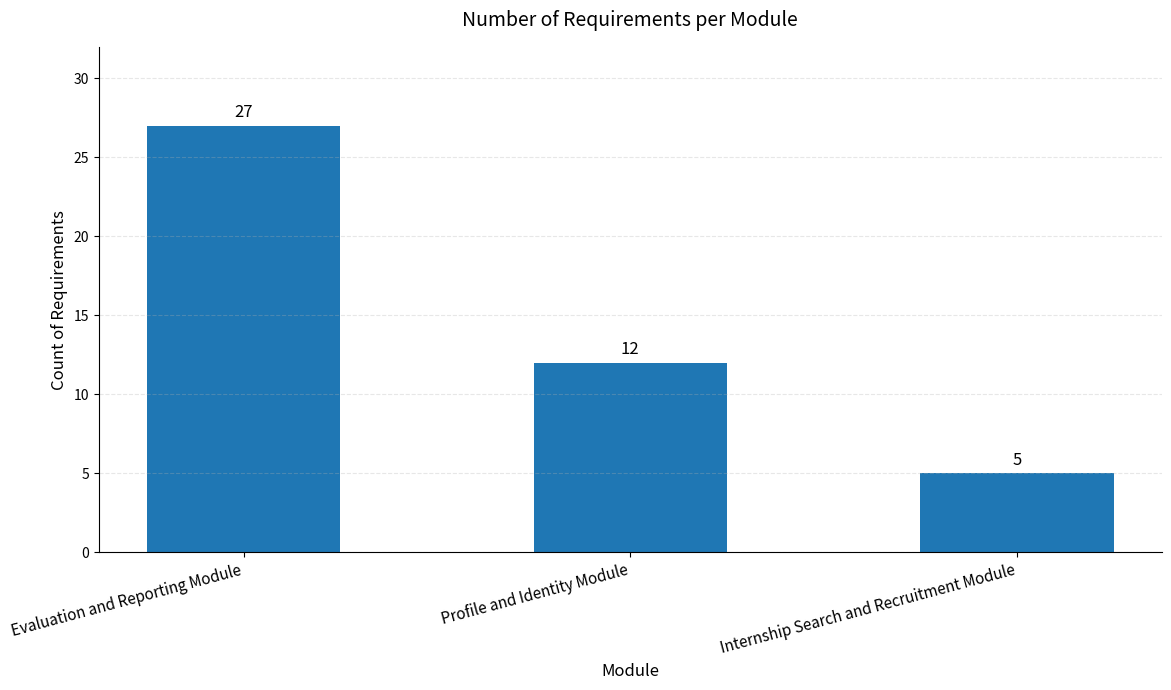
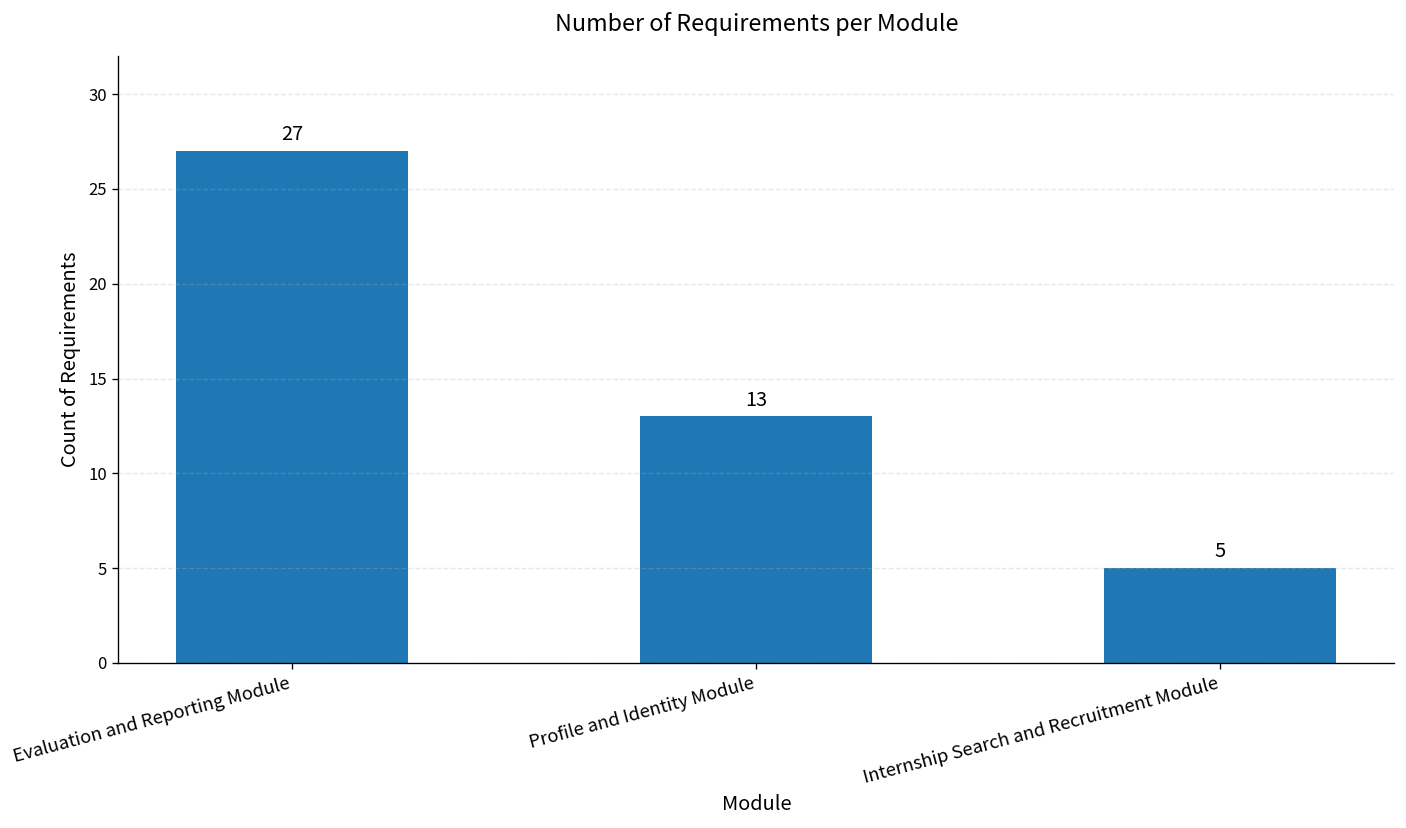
Profile and Identity Module: 12 -> 13
